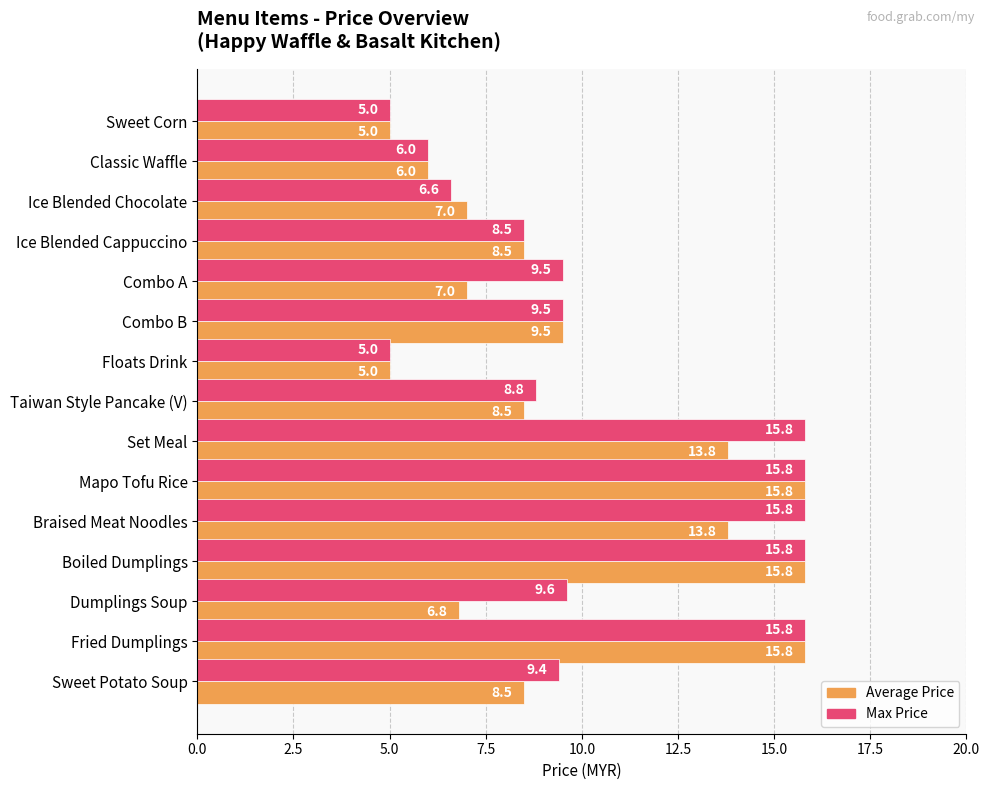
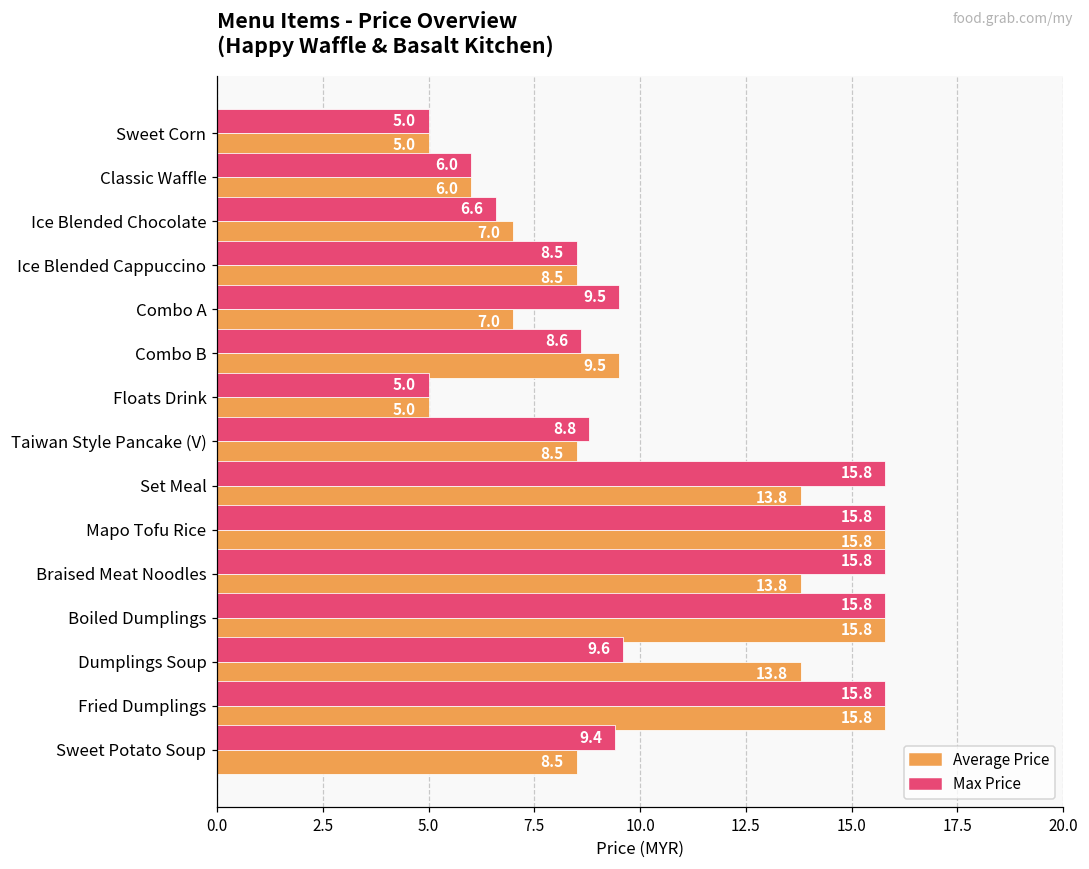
Max Price, Combo B: 9.5 -> 8.6
Average Price, Dumplings Soup: 6.8 -> 13.8
